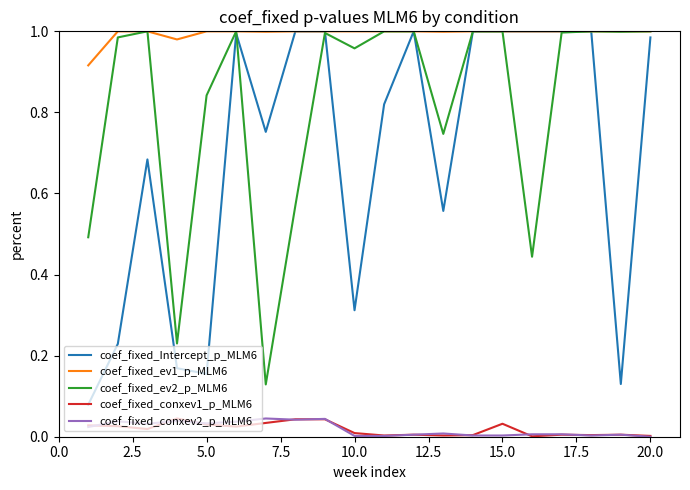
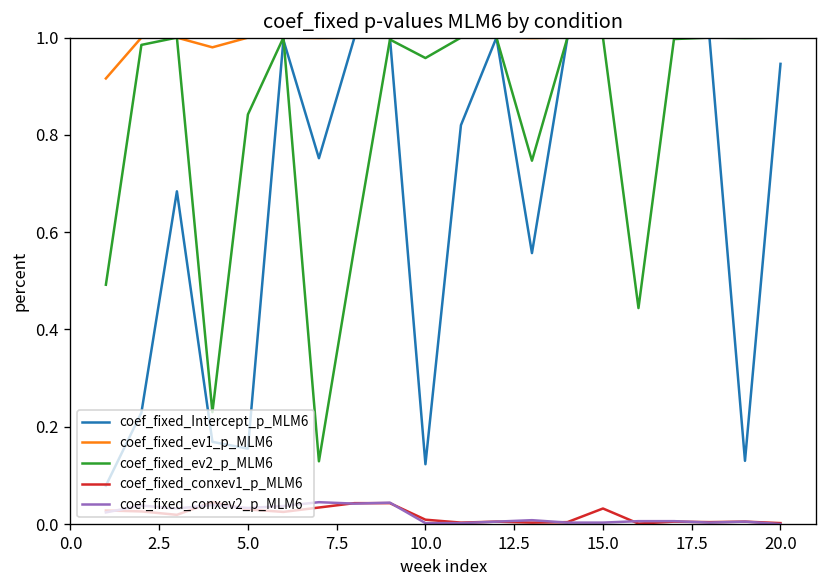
coef_fixed_Intercept_p_MLM6, 10.0: 0.31 -> 0.12
coef_fixed_Intercept_p_MLM6, 20.0: 0.99 -> 0.95
